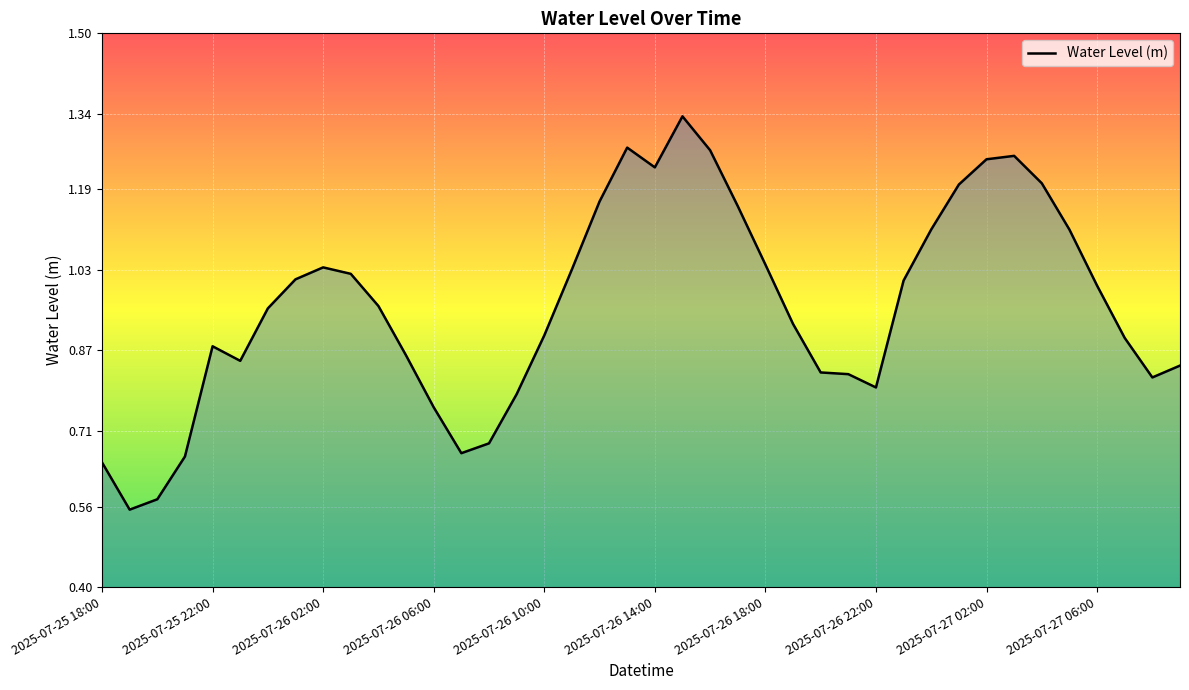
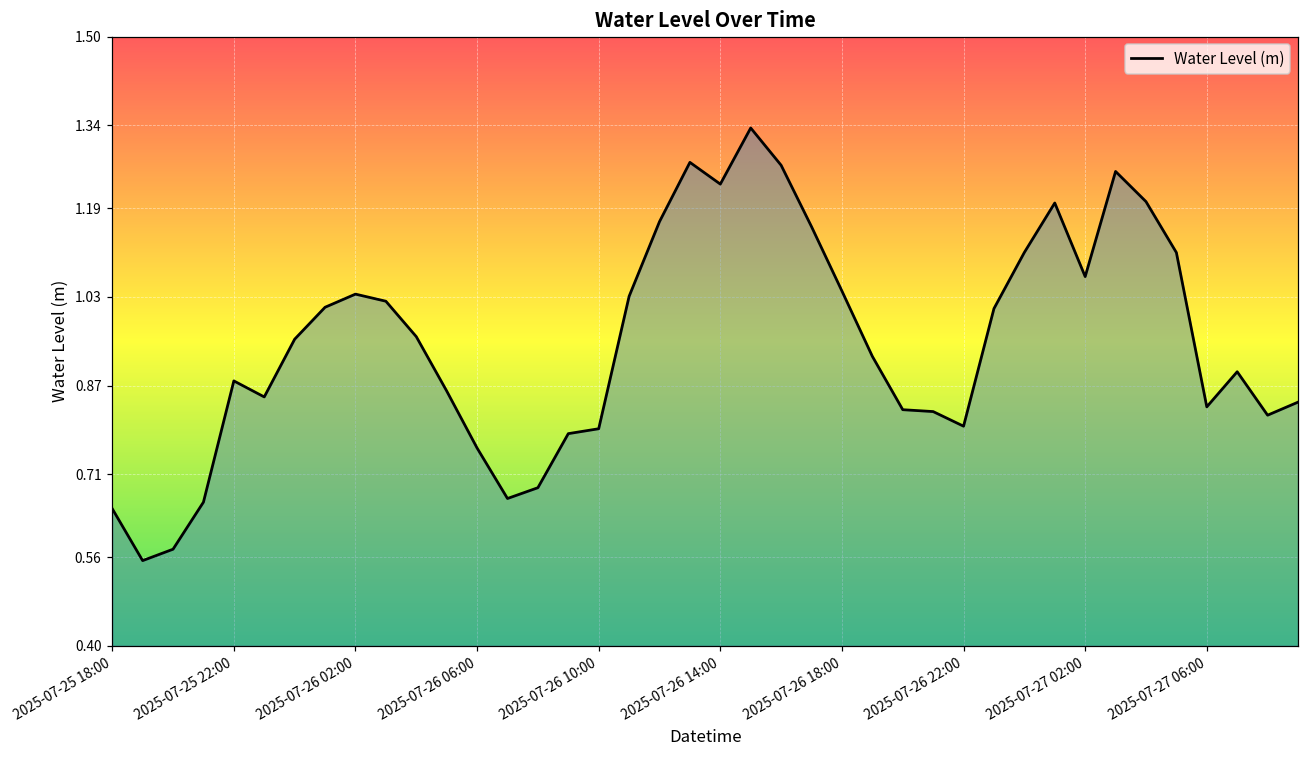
2025-07-26 10:00: 0.90 -> 0.79
2025-07-27 02:00: 1.25 -> 1.07
2025-07-27 06:00: 1.00 -> 0.83
